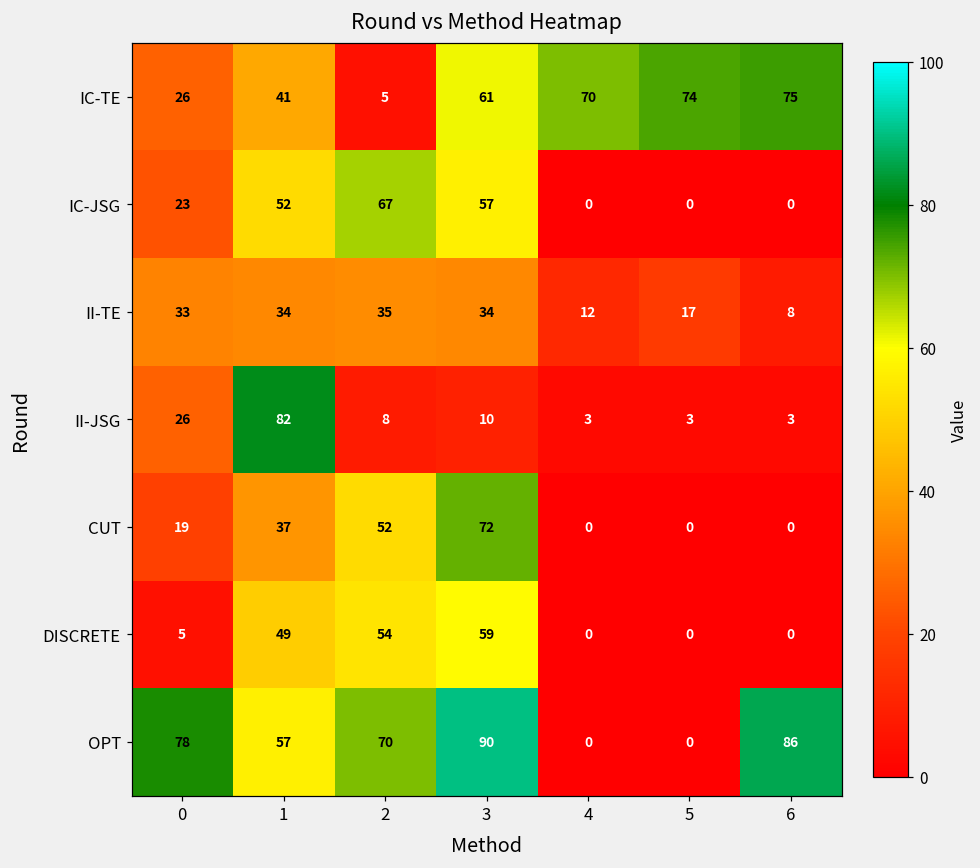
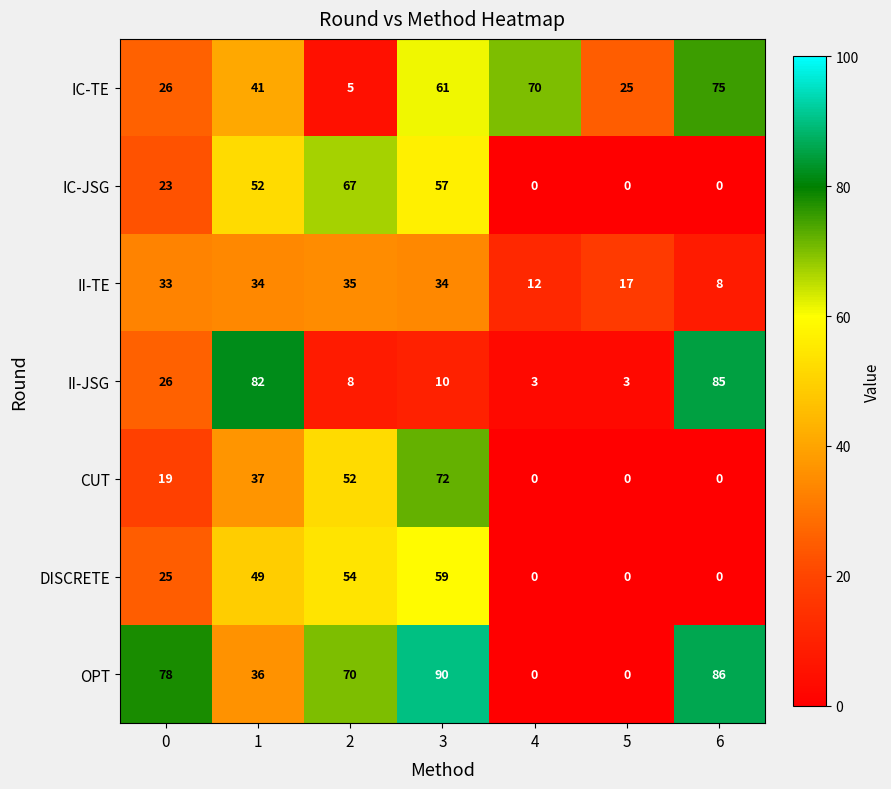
IC-TE, 5: 74 -> 25
II-JSG, 6: 3 -> 85
DISCRETE, 0: 5 -> 25
OPT, 1: 57 -> 36
